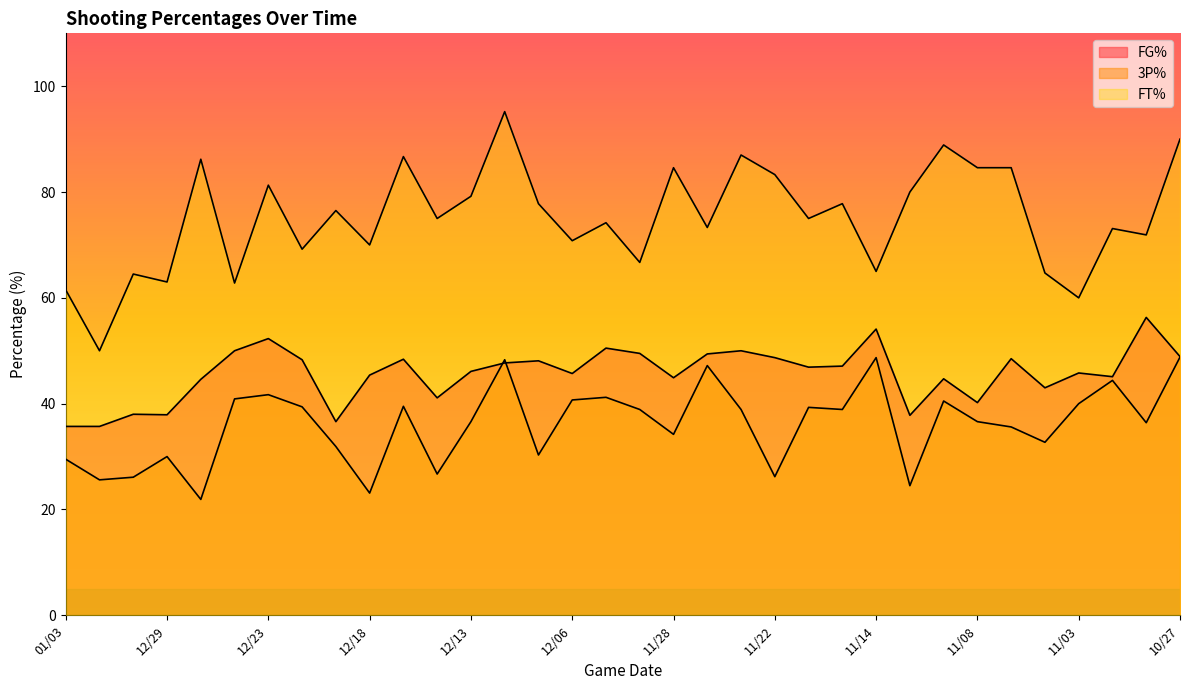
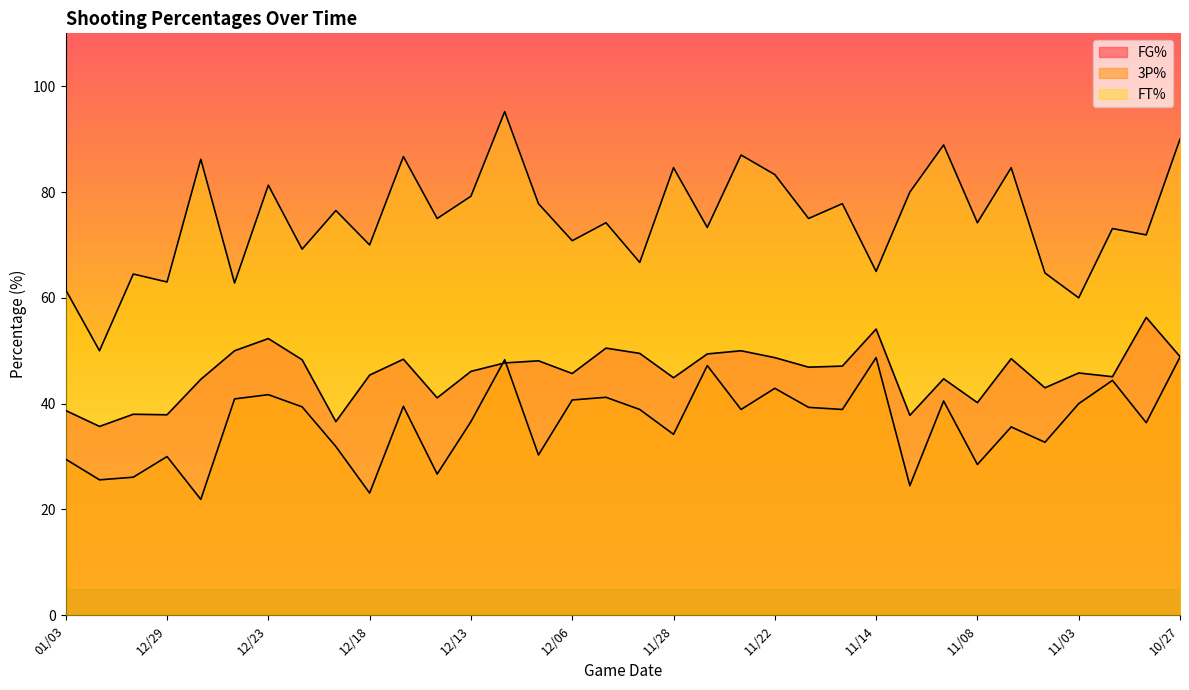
FG%, 01/03: 36 -> 39
3P%, 11/22: 26 -> 43
3P%, 11/08: 37 -> 29
FT%, 11/08: 85 -> 74
